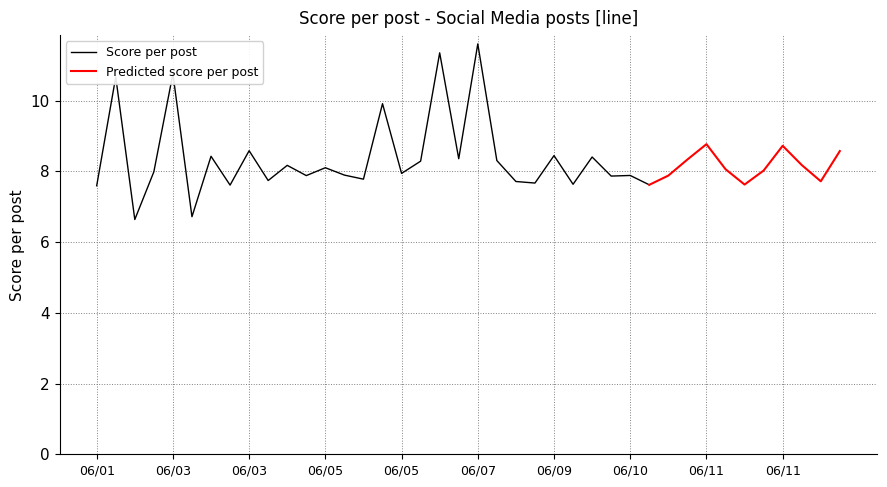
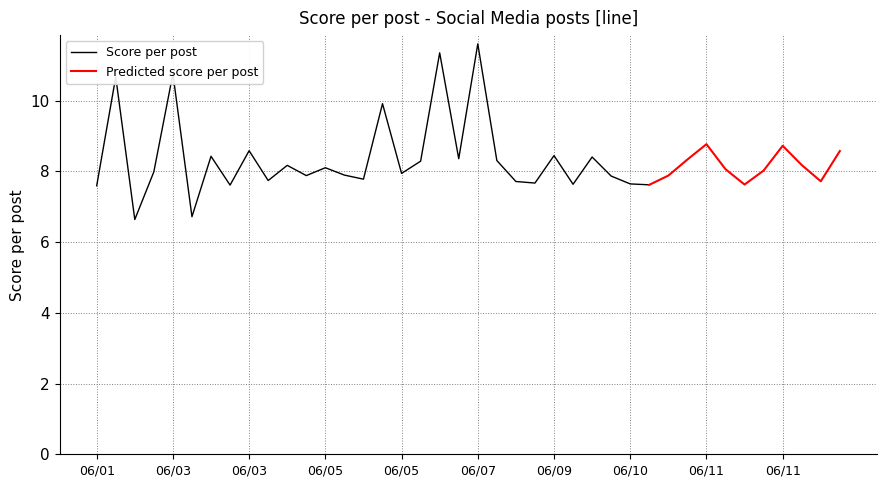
Score per post, 06/10: 7.9 -> 7.6
